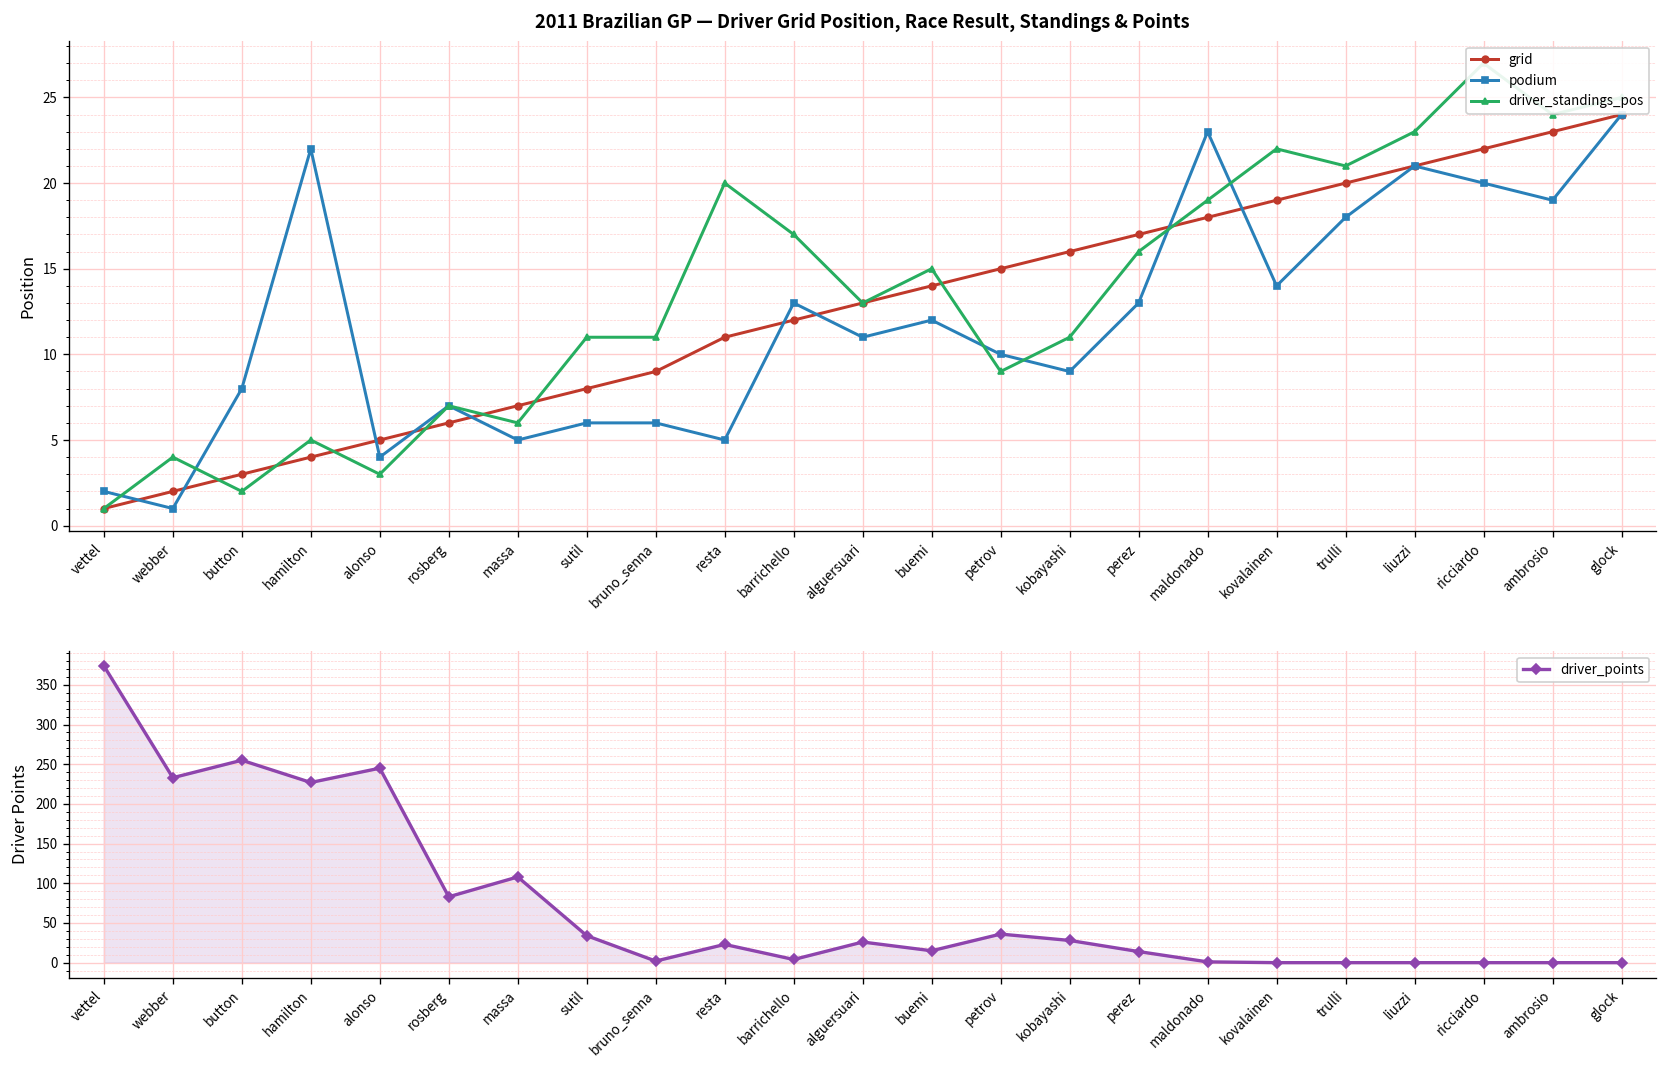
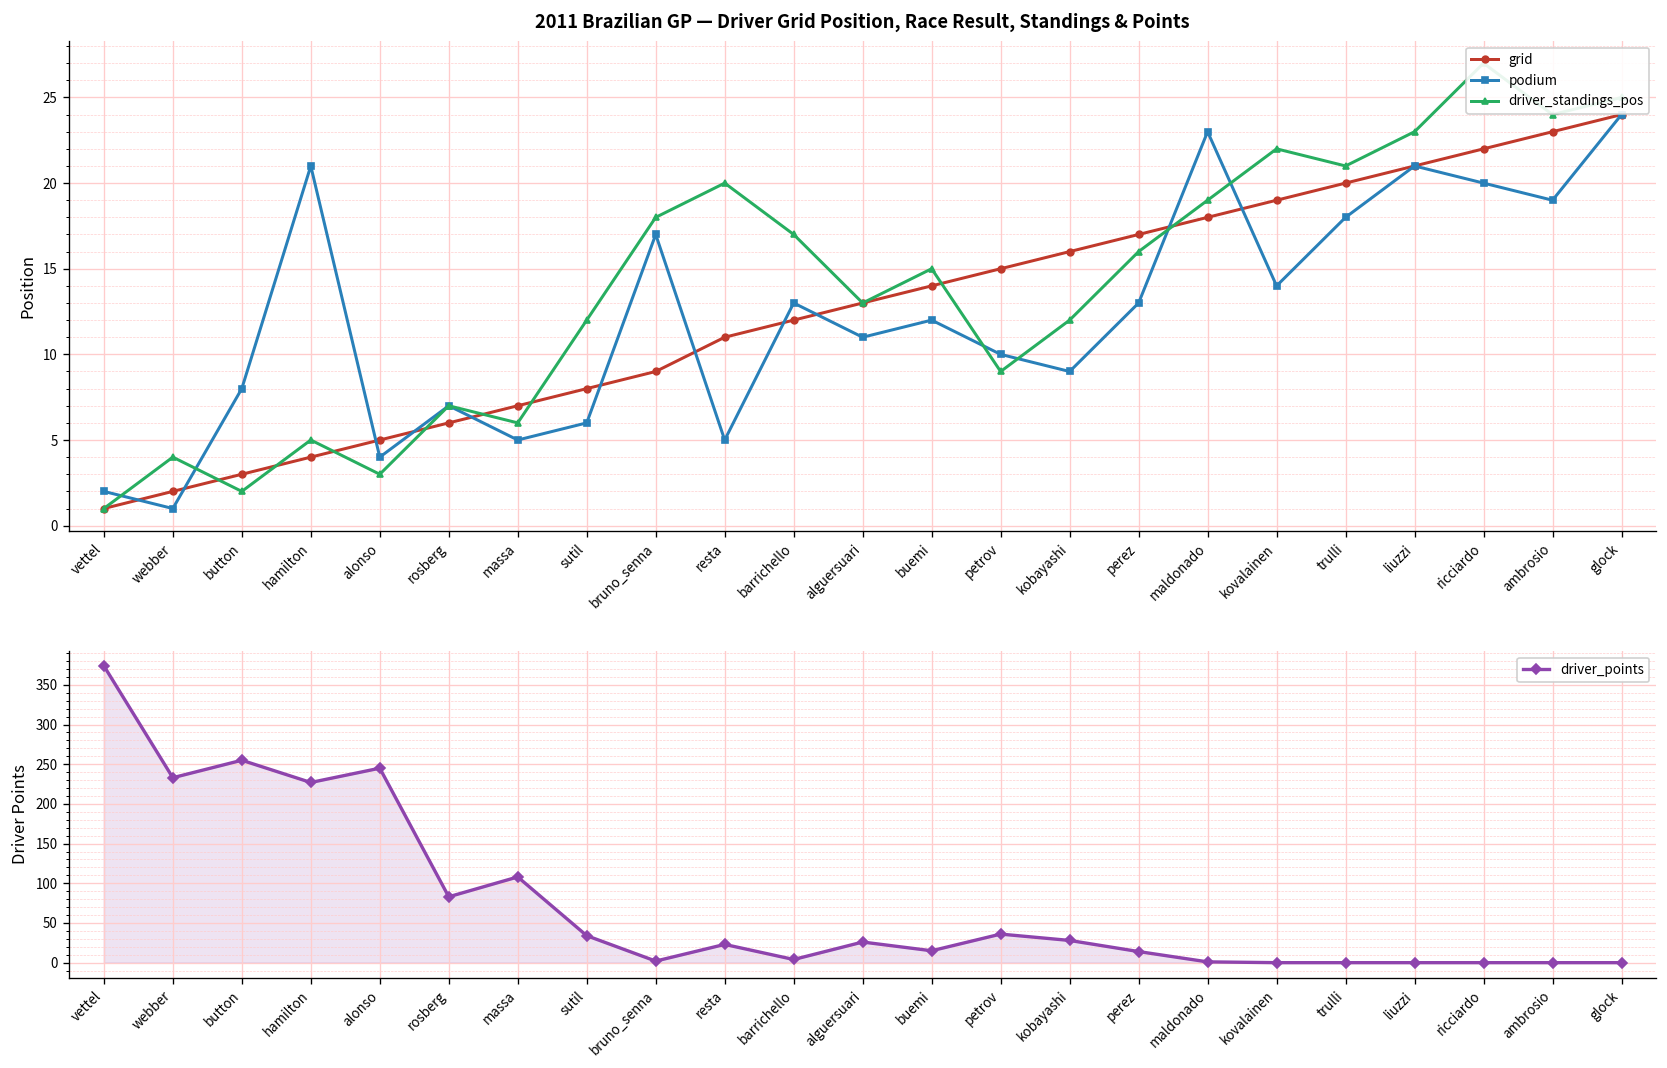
2011 Brazilian GP — Driver Grid Position, Race Result, Standings & Points, podium, hamilton: 22 -> 21
2011 Brazilian GP — Driver Grid Position, Race Result, Standings & Points, driver_standings_pos, sutil: 11 -> 12
2011 Brazilian GP — Driver Grid Position, Race Result, Standings & Points, podium, bruno_senna: 6 -> 17
2011 Brazilian GP — Driver Grid Position, Race Result, Standings & Points, driver_standings_pos, bruno_senna: 11 -> 18
2011 Brazilian GP — Driver Grid Position, Race Result, Standings & Points, driver_standings_pos, kobayashi: 11 -> 12
